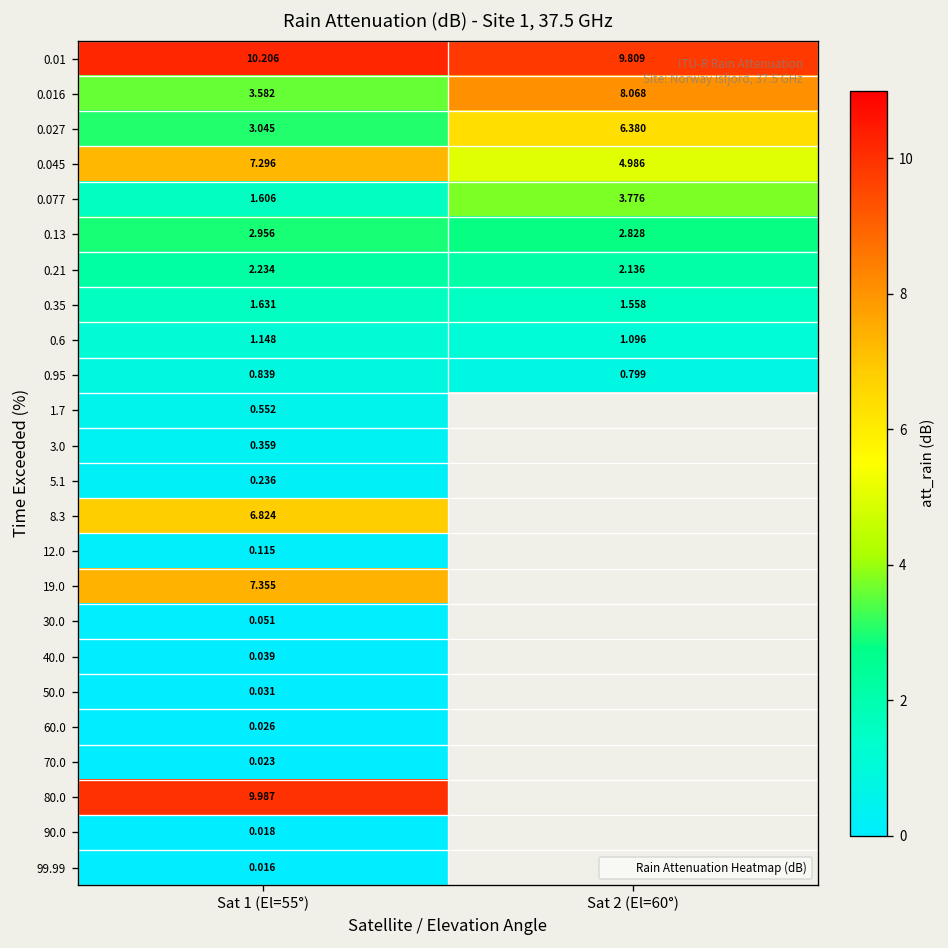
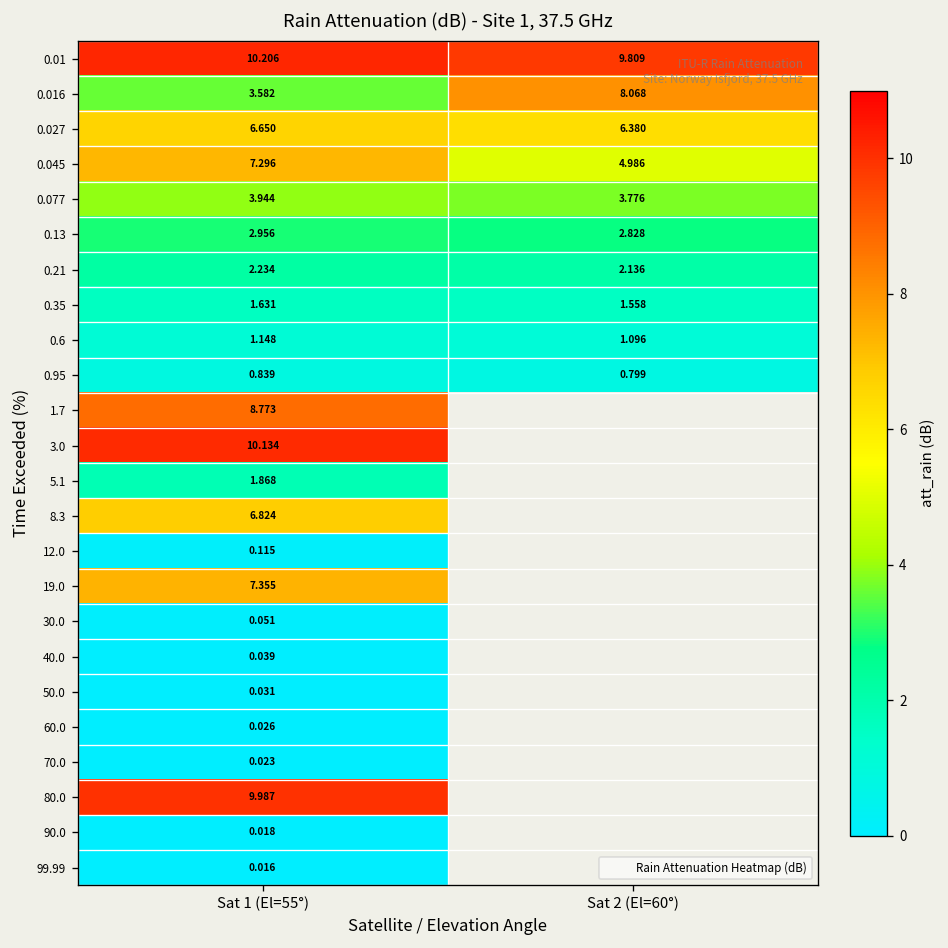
0.027, Sat 1 (El=55°): 3.045 -> 6.650
0.077, Sat 1 (El=55°): 1.606 -> 3.944
1.7, Sat 1 (El=55°): 0.552 -> 8.773
3.0, Sat 1 (El=55°): 0.359 -> 10.134
5.1, Sat 1 (El=55°): 0.236 -> 1.868
